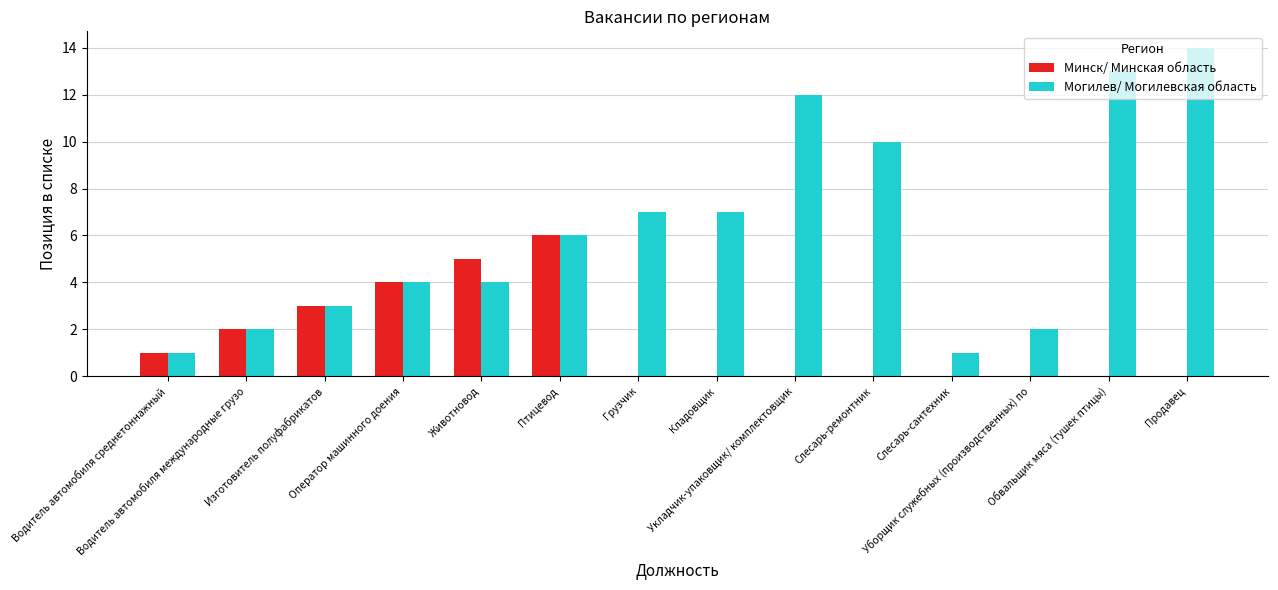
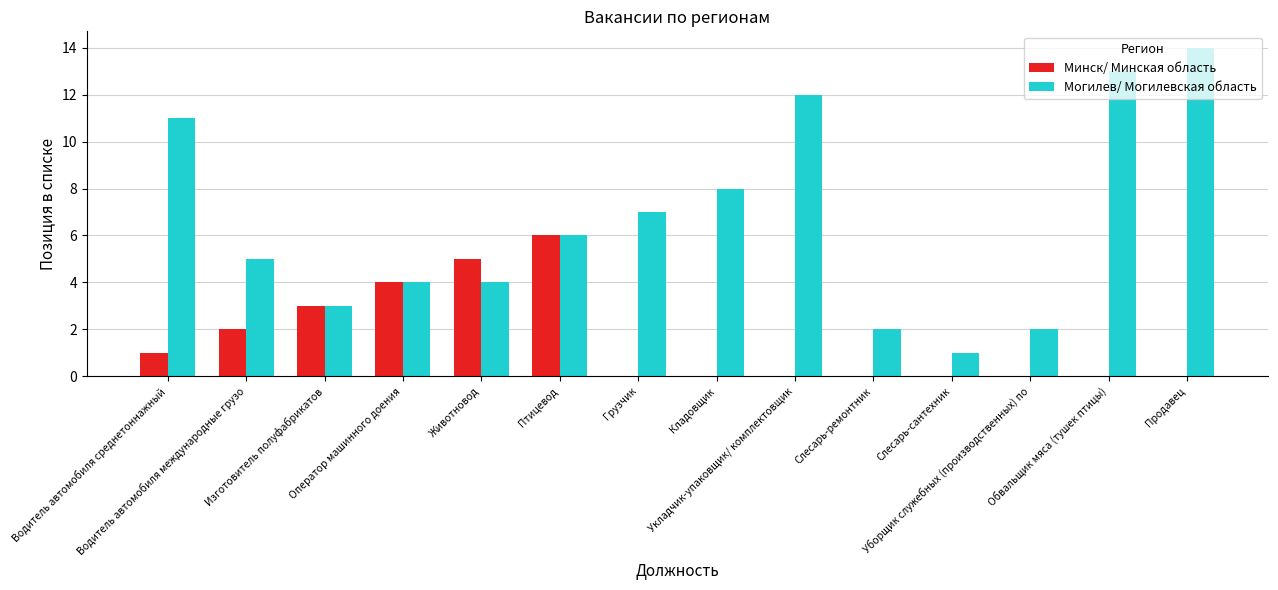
Могилев/ Могилевская область, Водитель автомобиля среднетоннажный: 1 -> 11
Могилев/ Могилевская область, Водитель автомобиля международные грузо: 2 -> 5
Могилев/ Могилевская область, Кладовщик: 7 -> 8
Могилев/ Могилевская область, Слесарь-ремонтник: 10 -> 2
